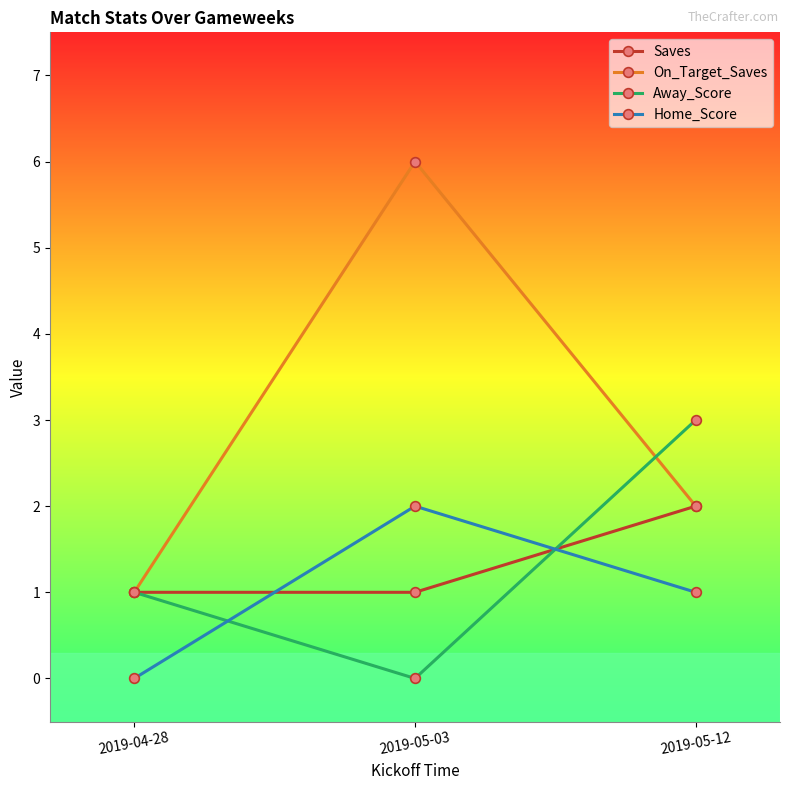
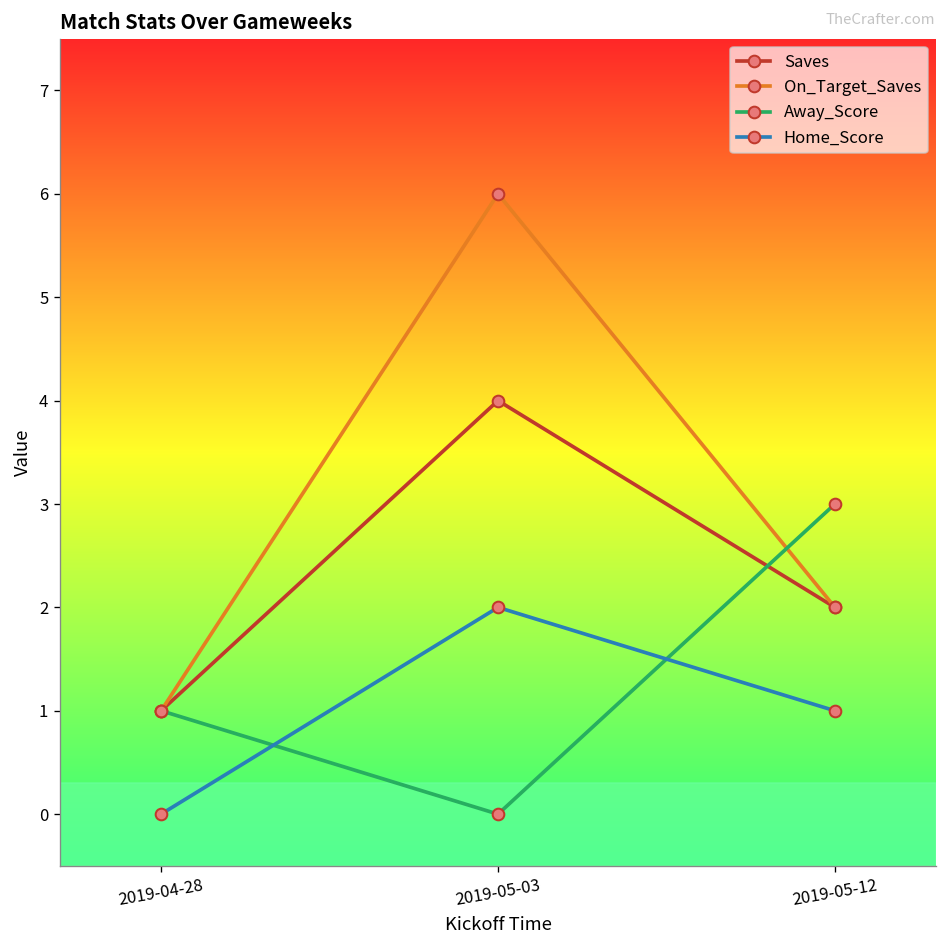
Saves, 2019-05-03: 1 -> 4
